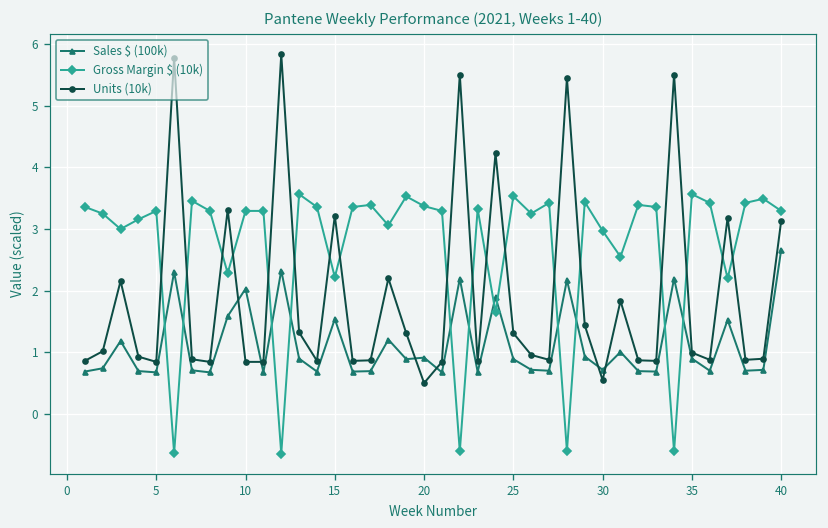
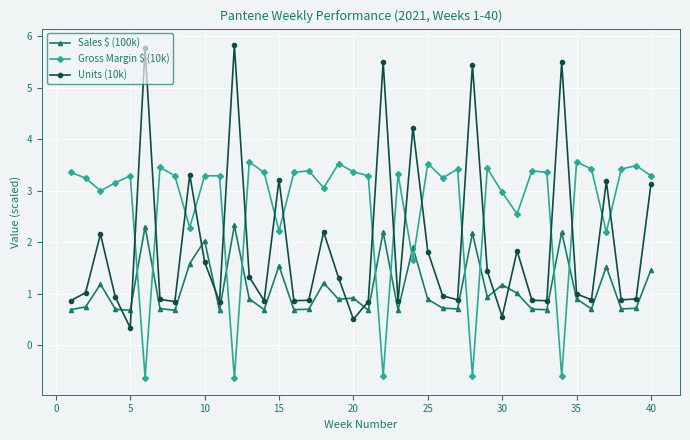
Units (10k), 5: 0.8 -> 0.3
Units (10k), 10: 0.8 -> 1.6
Units (10k), 25: 1.3 -> 1.8
Sales $ (100k), 30: 0.7 -> 1.2
Sales $ (100k), 40: 2.7 -> 1.5
